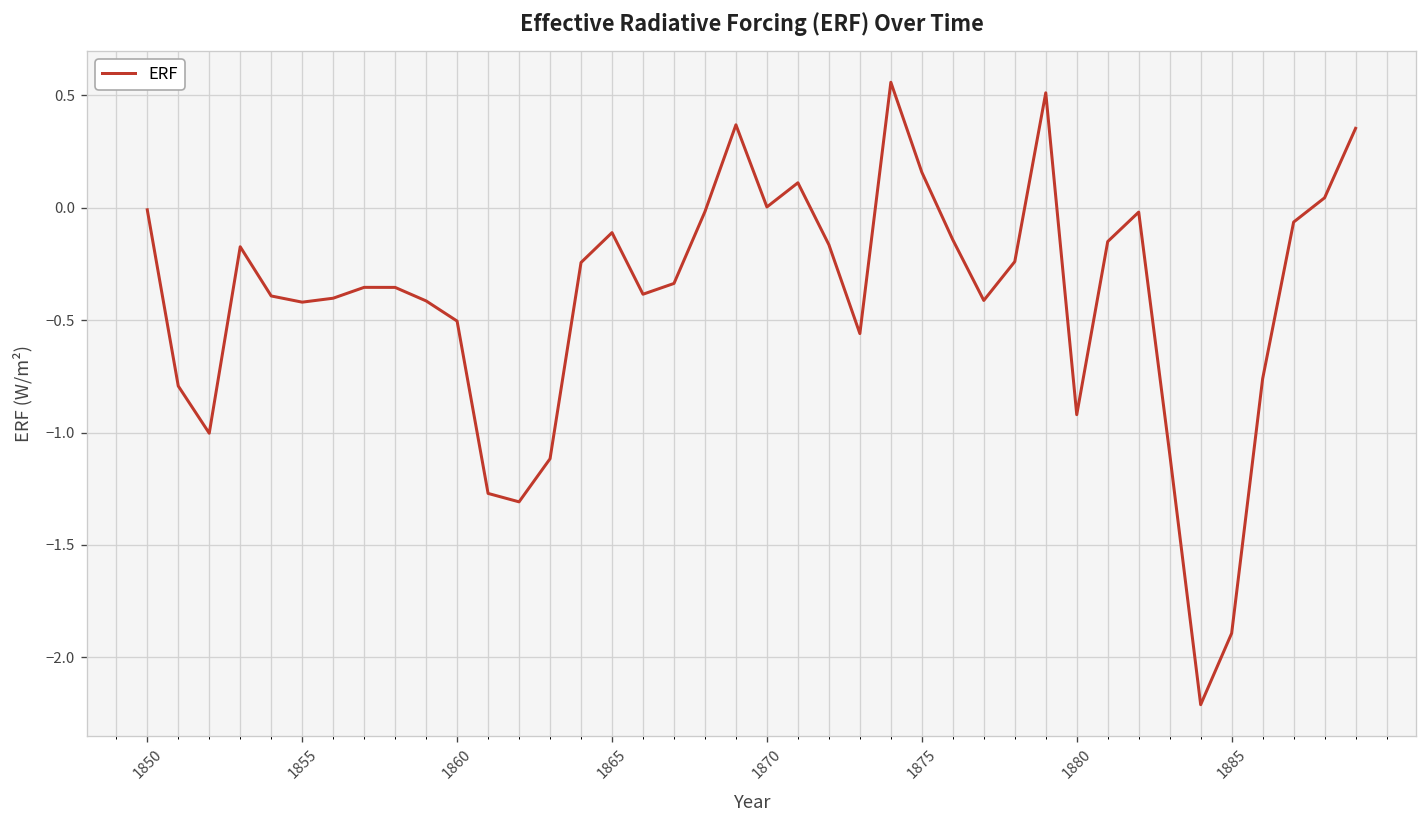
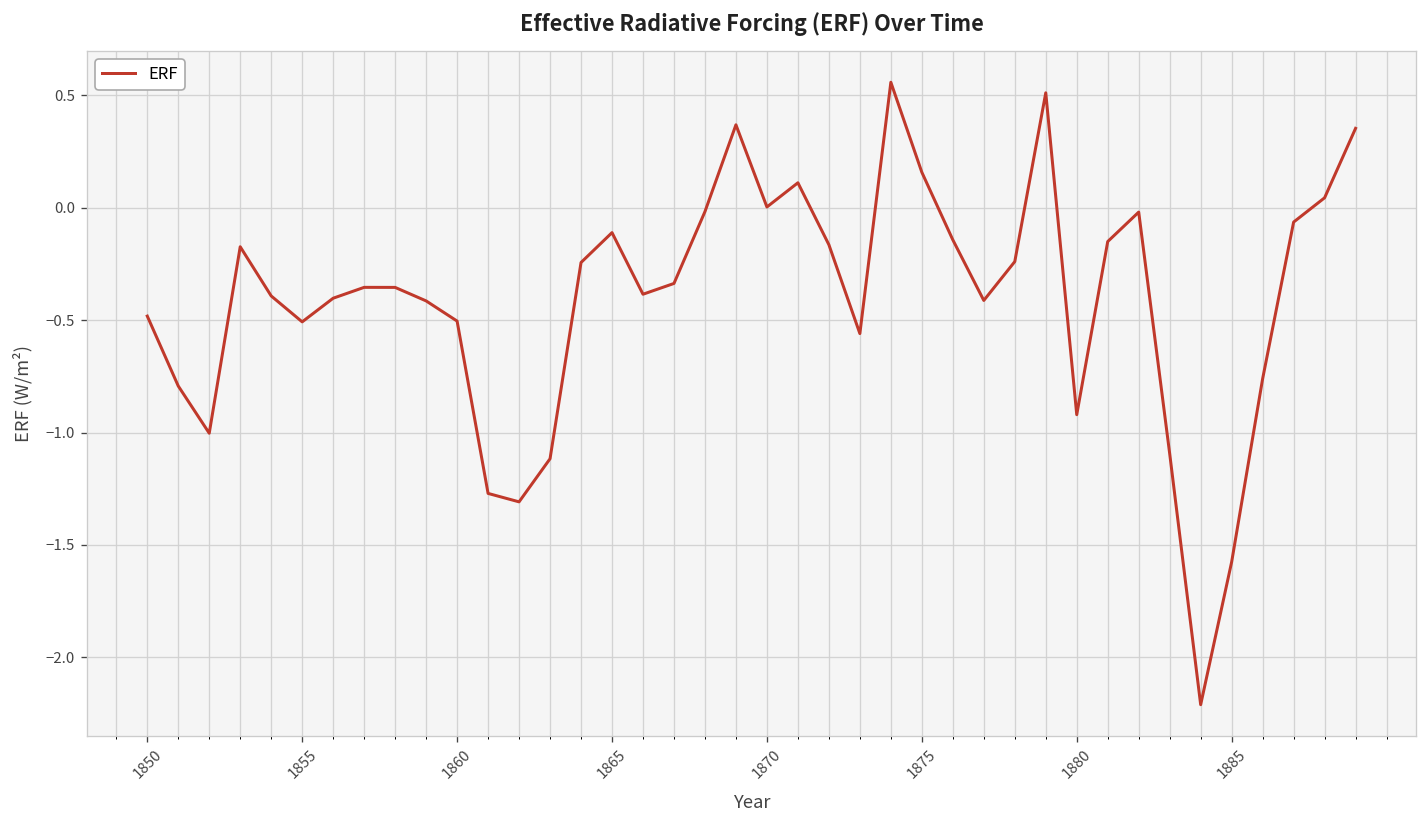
1850: -0.01 -> -0.48
1855: -0.42 -> -0.51
1885: -1.89 -> -1.58
